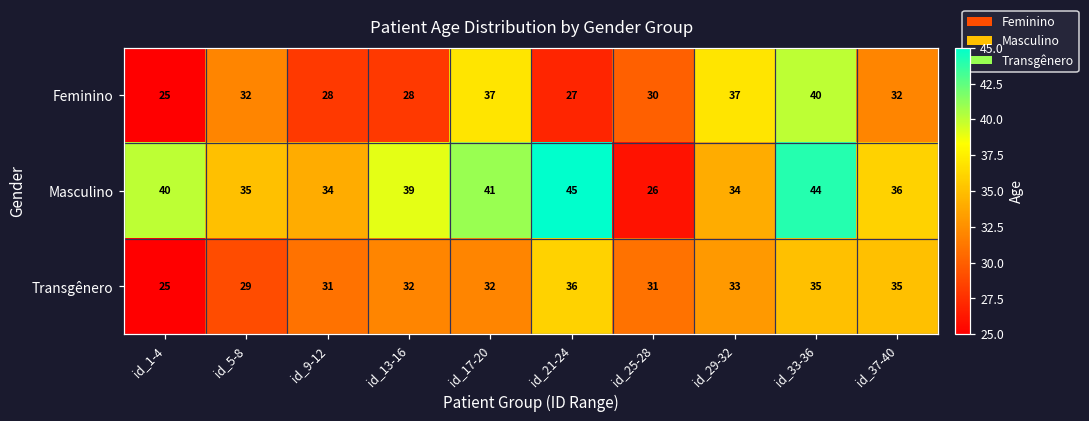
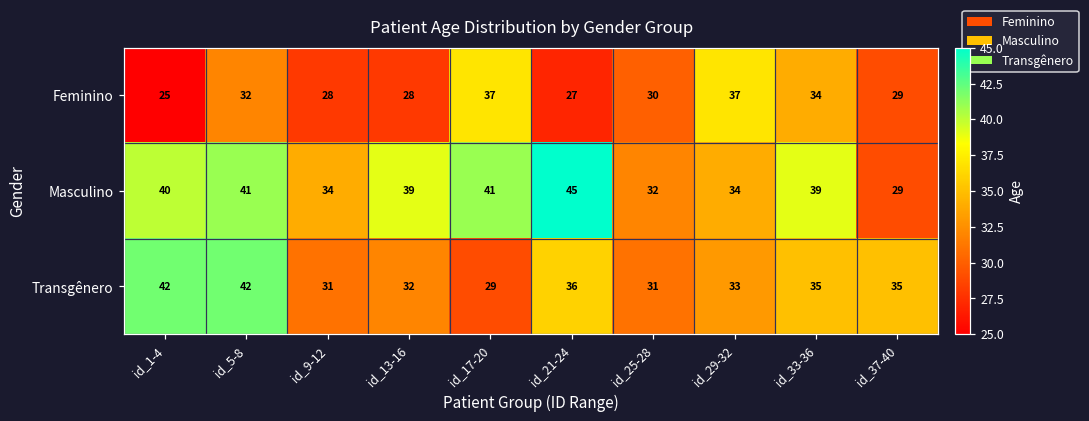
Feminino, id_33-36: 40 -> 34
Feminino, id_37-40: 32 -> 29
Masculino, id_5-8: 35 -> 41
Masculino, id_25-28: 26 -> 32
Masculino, id_33-36: 44 -> 39
Masculino, id_37-40: 36 -> 29
Transgênero, id_1-4: 25 -> 42
Transgênero, id_5-8: 29 -> 42
Transgênero, id_17-20: 32 -> 29
